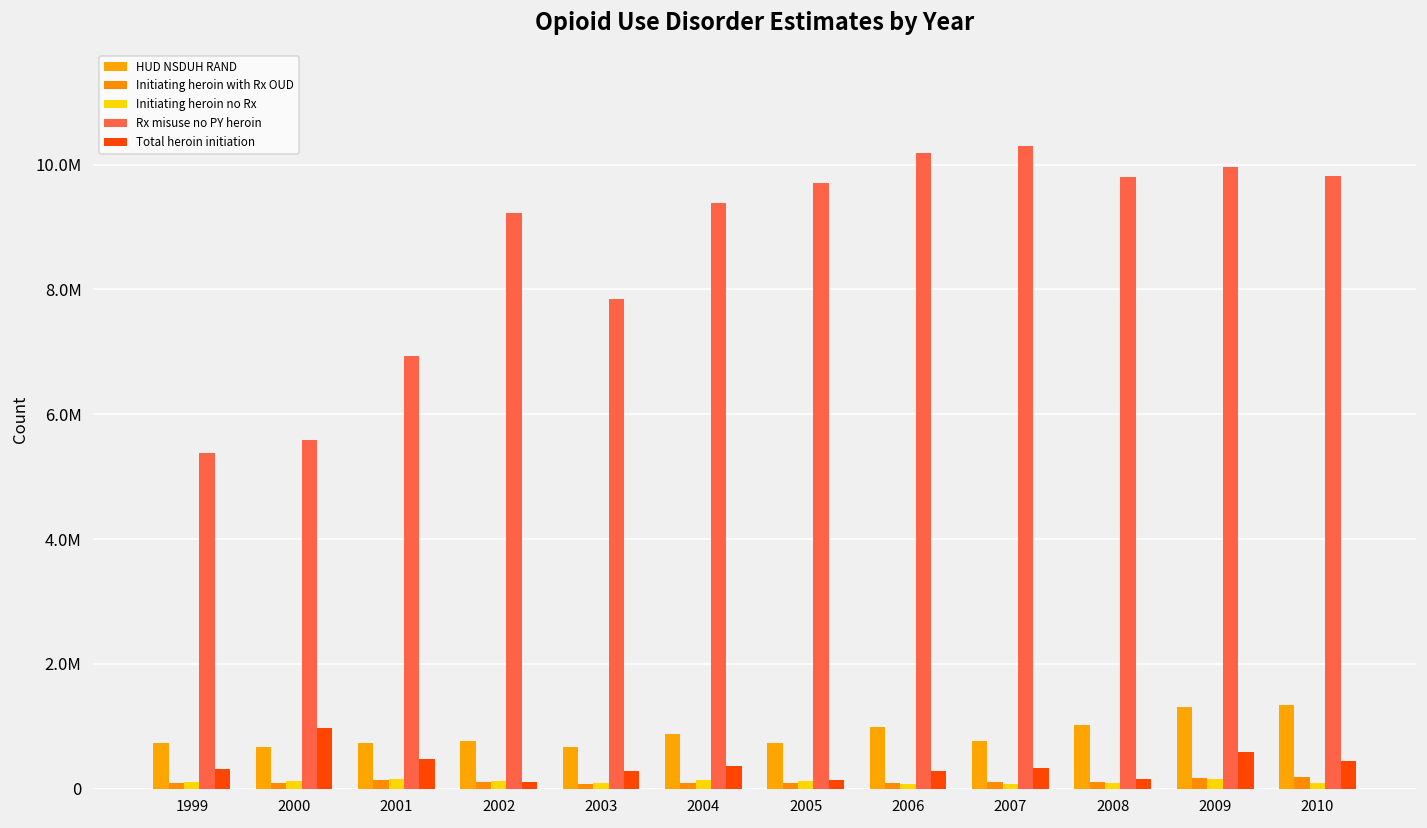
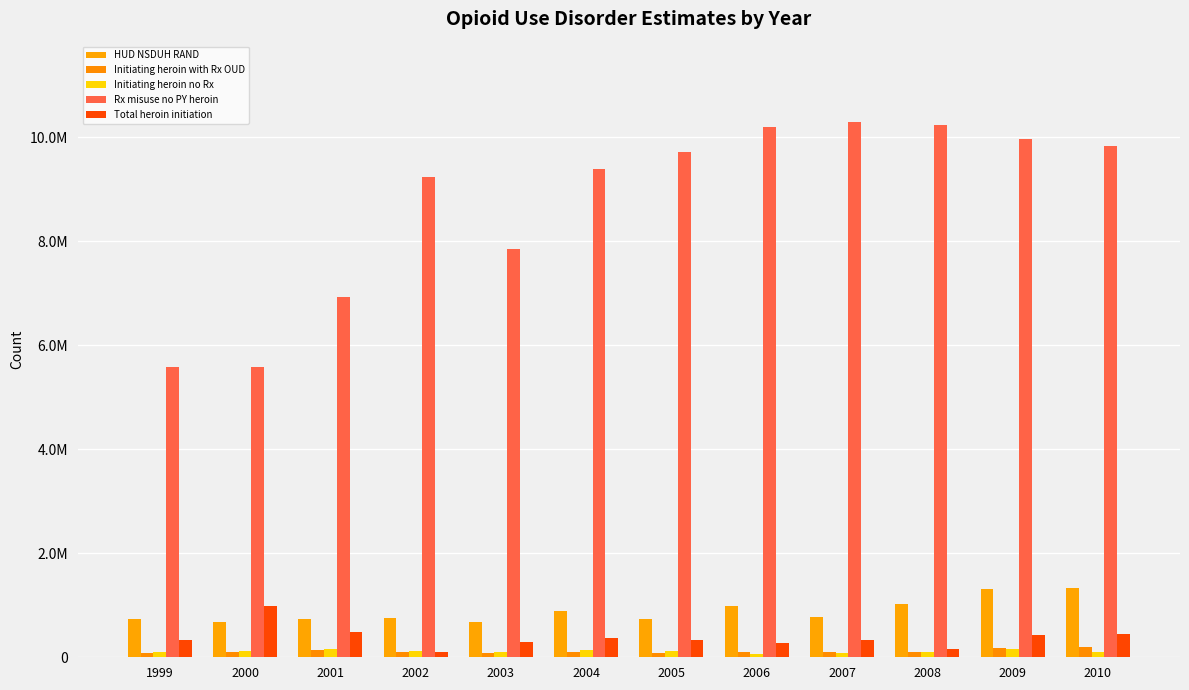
Rx misuse no PY heroin, 1999: 5400000 -> 5600000
Total heroin initiation, 2005: 100000 -> 300000
Rx misuse no PY heroin, 2008: 9800000 -> 10200000
Total heroin initiation, 2009: 600000 -> 400000
